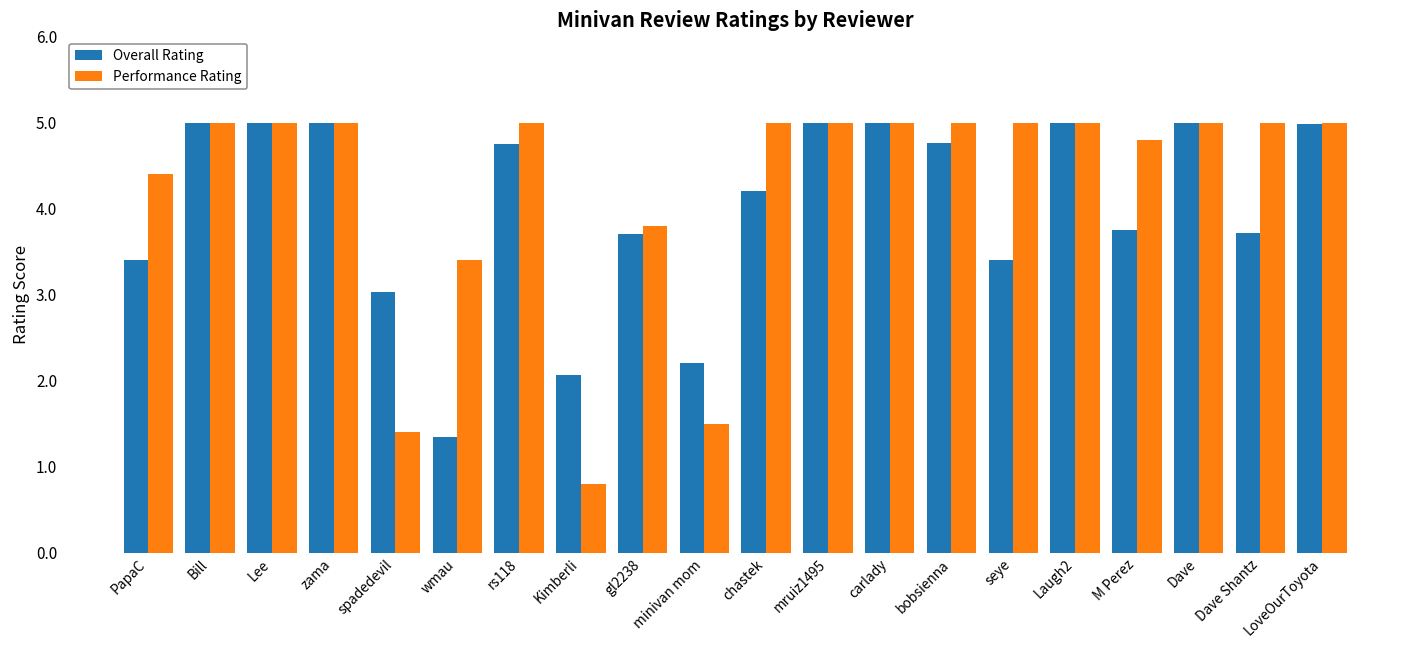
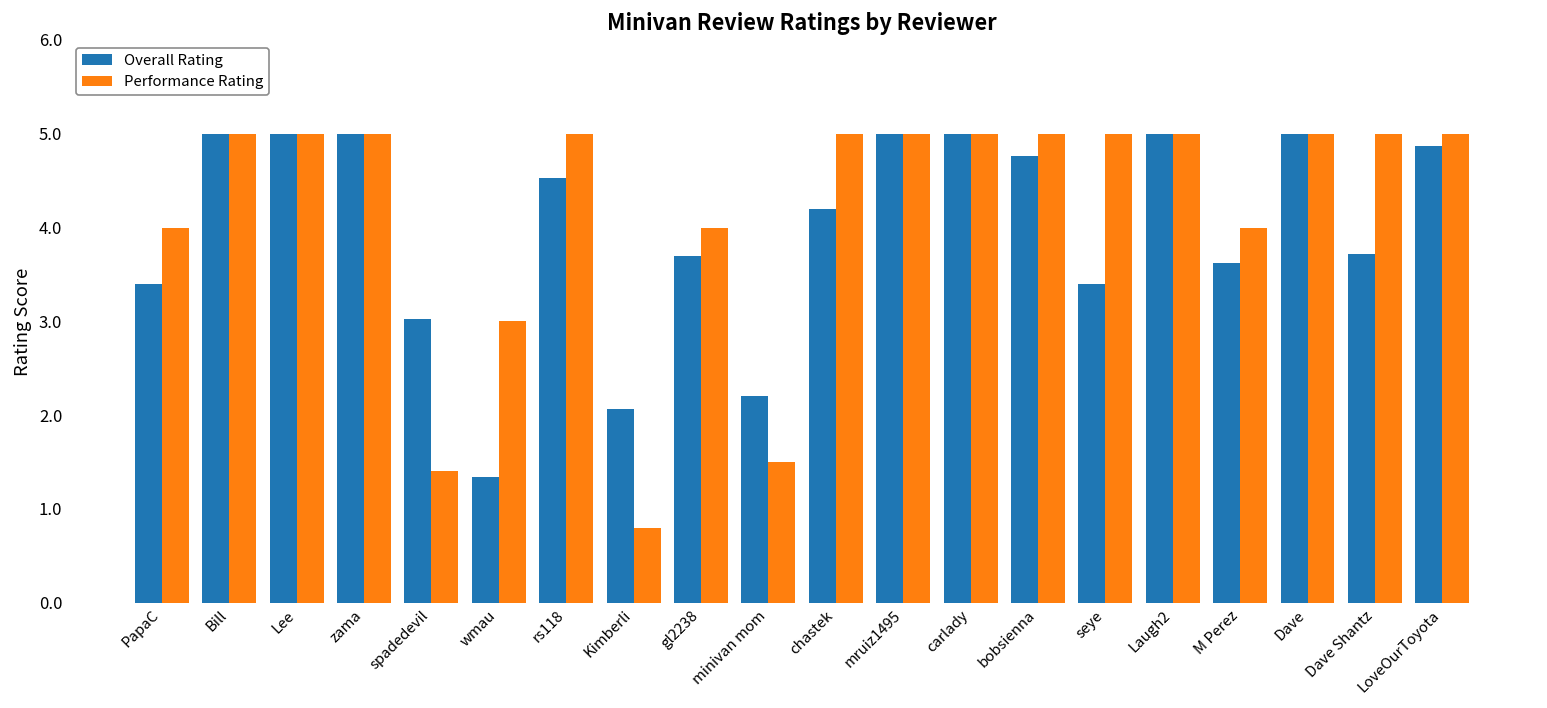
Performance Rating, PapaC: 4.4 -> 4.0
Performance Rating, wmau: 3.4 -> 3.0
Overall Rating, rs118: 4.8 -> 4.5
Performance Rating, gl2238: 3.8 -> 4.0
Overall Rating, M Perez: 3.8 -> 3.6
Performance Rating, M Perez: 4.8 -> 4.0
Overall Rating, LoveOurToyota: 5.0 -> 4.9
